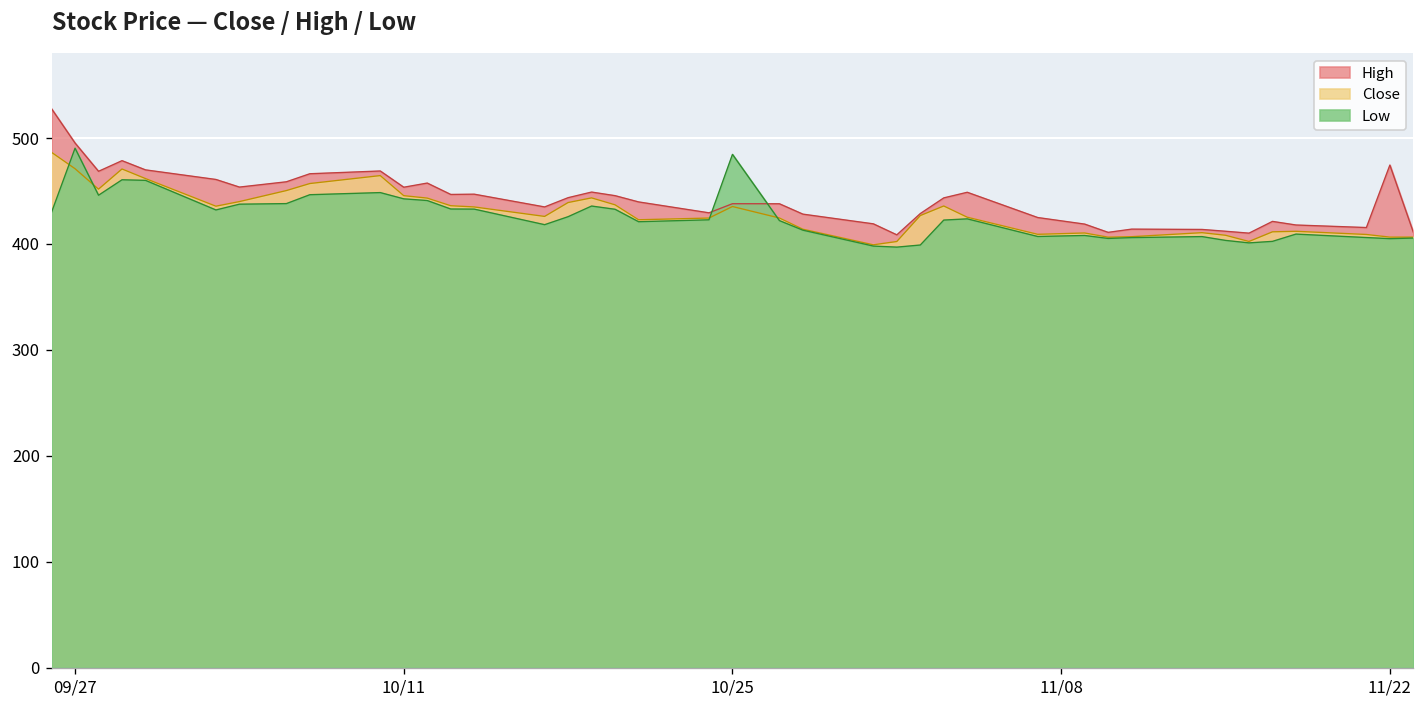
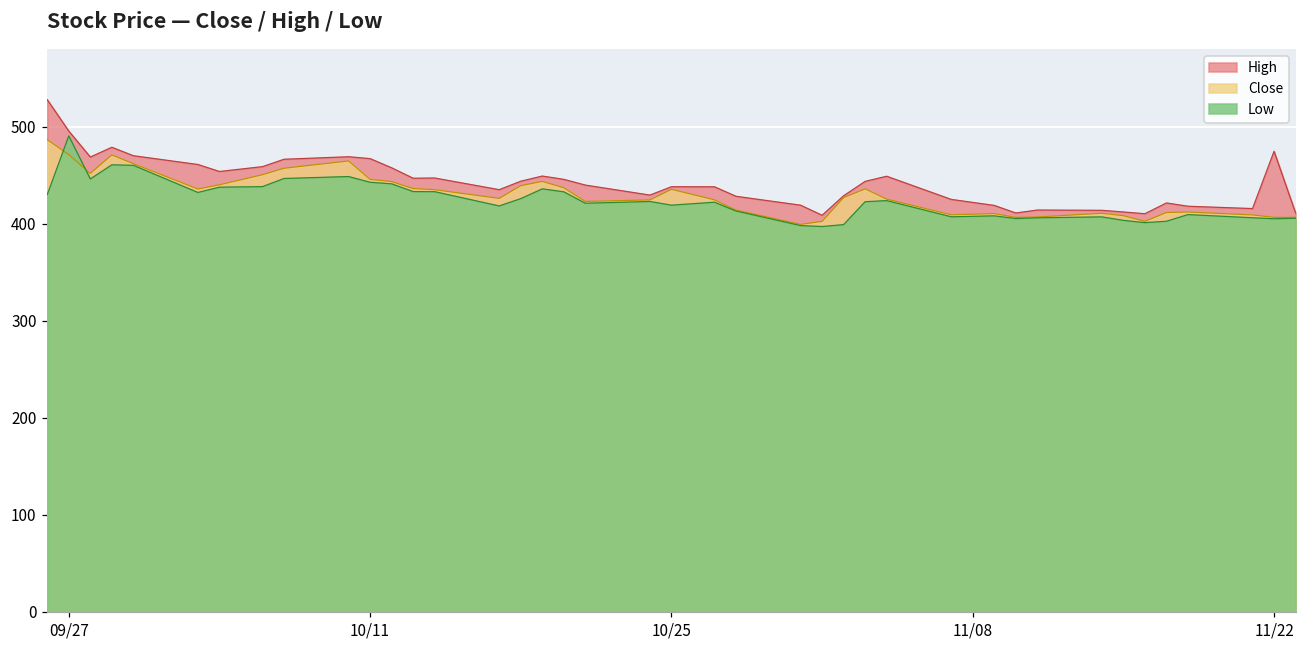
High, 10/11: 450 -> 470
Low, 10/25: 480 -> 420
